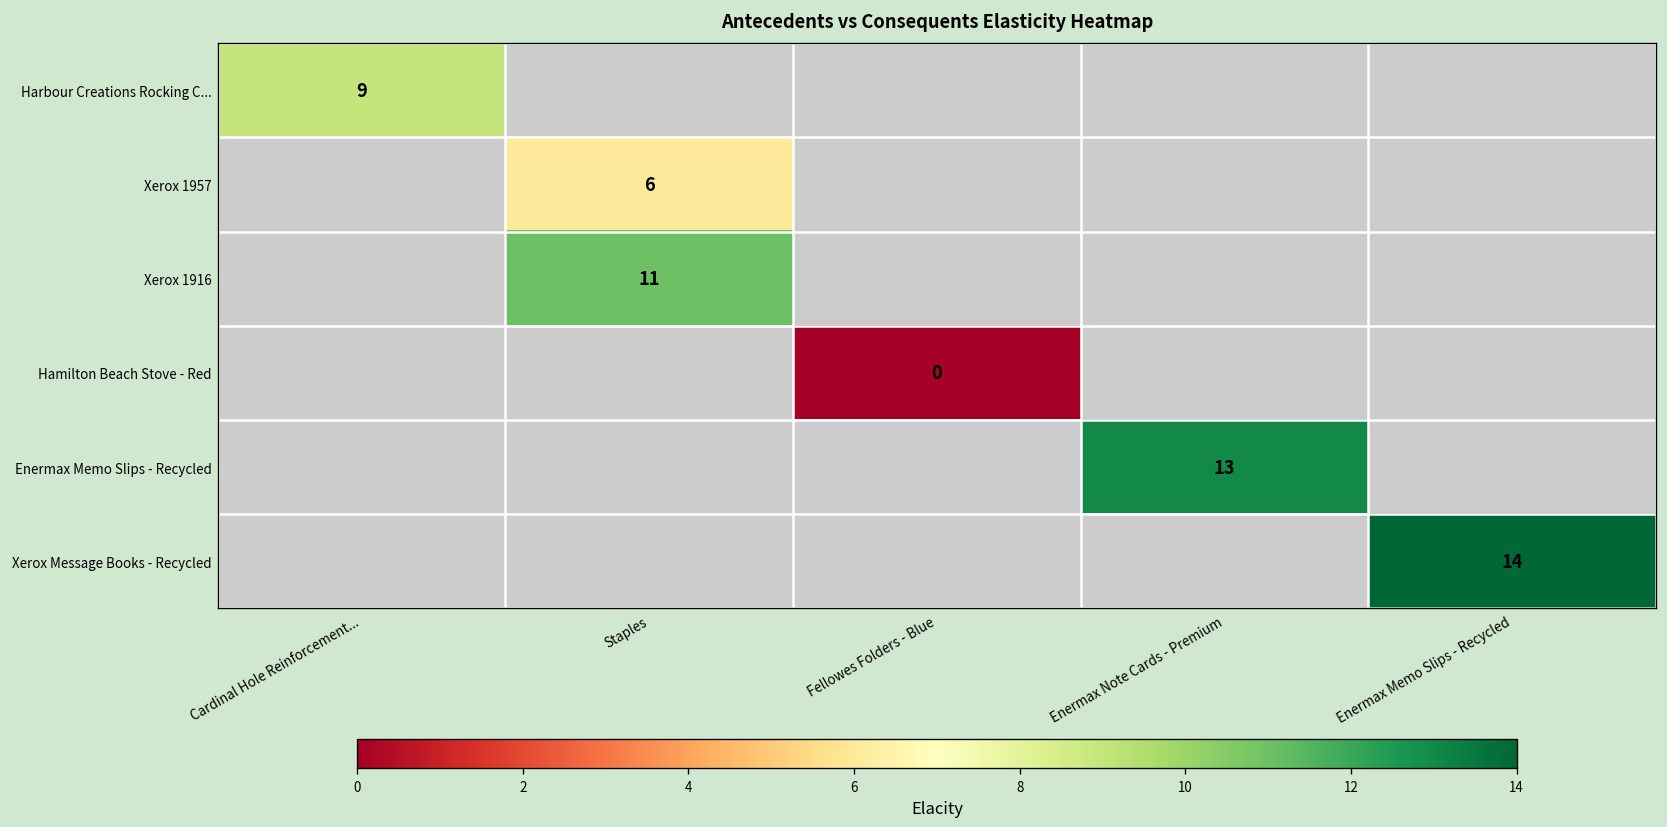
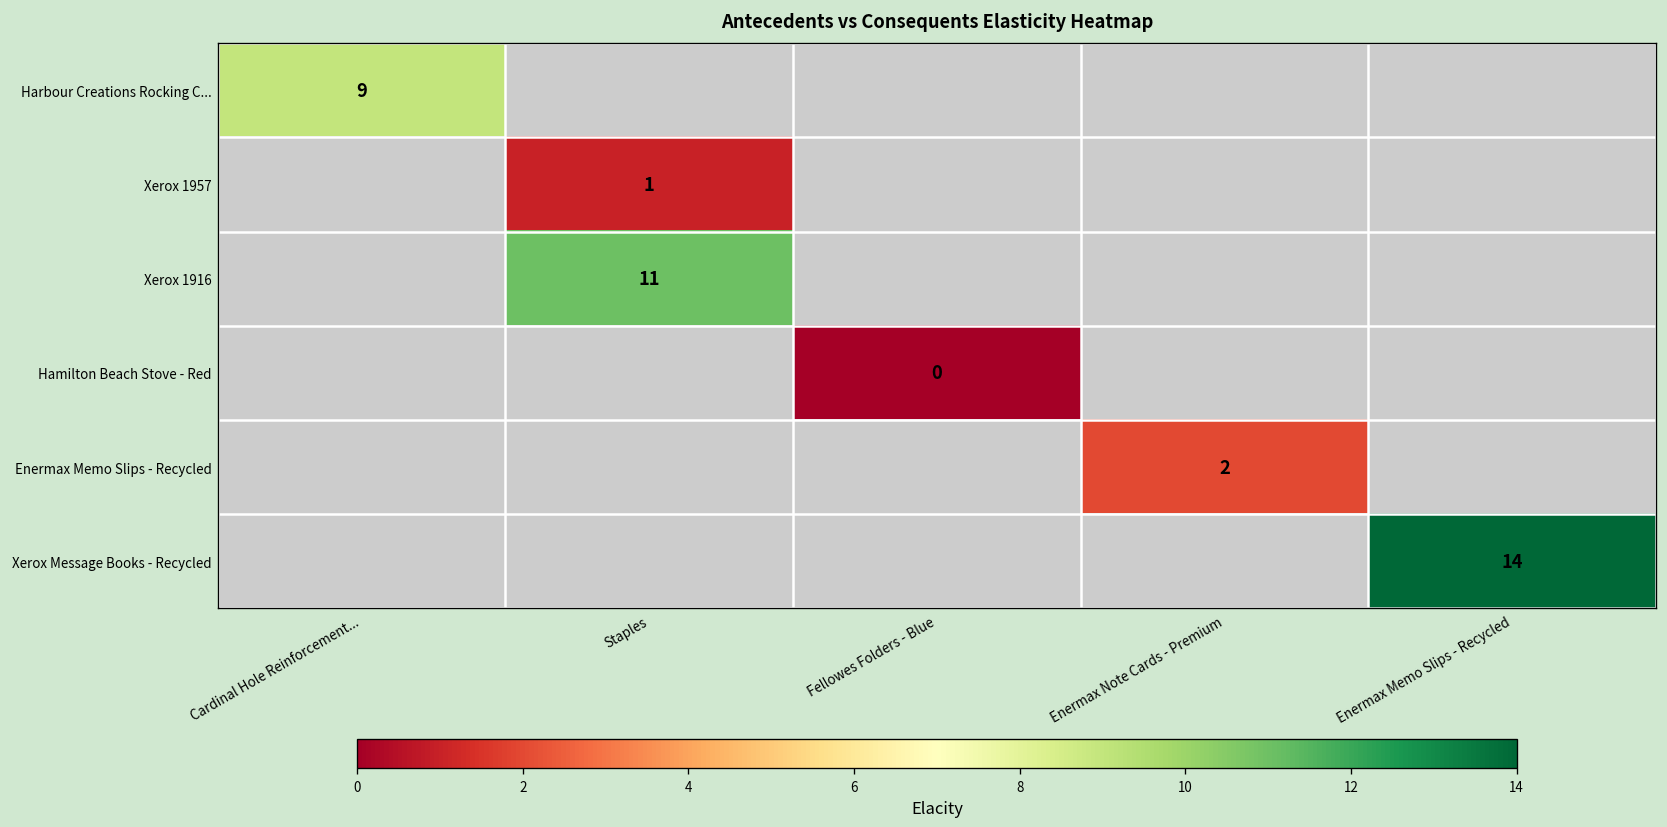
Xerox 1957, Staples: 6 -> 1
Enermax Memo Slips - Recycled, Enermax Note Cards - Premium: 13 -> 2
